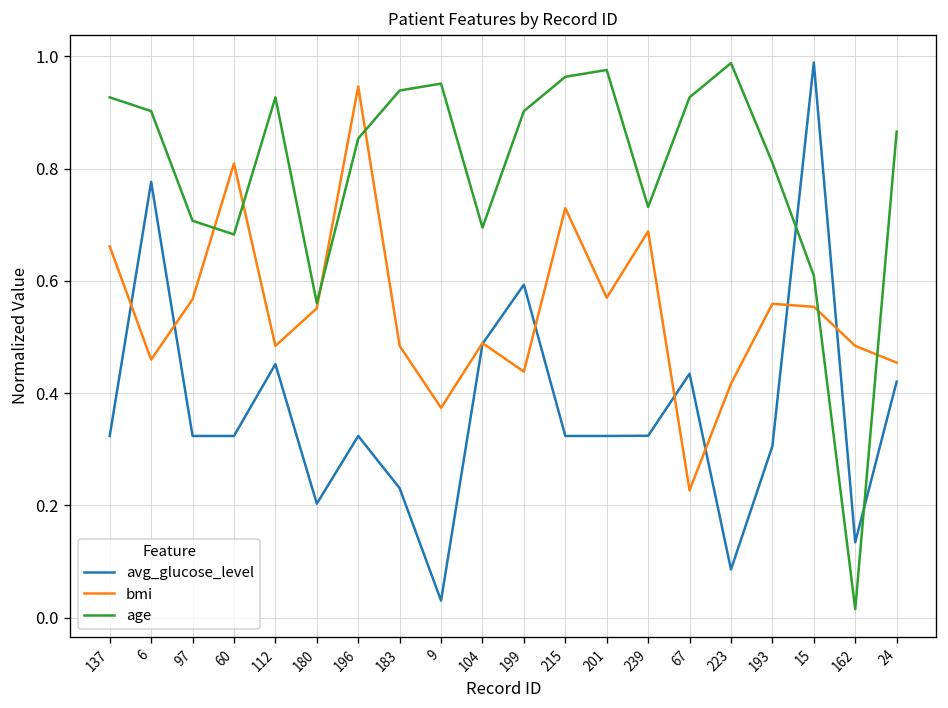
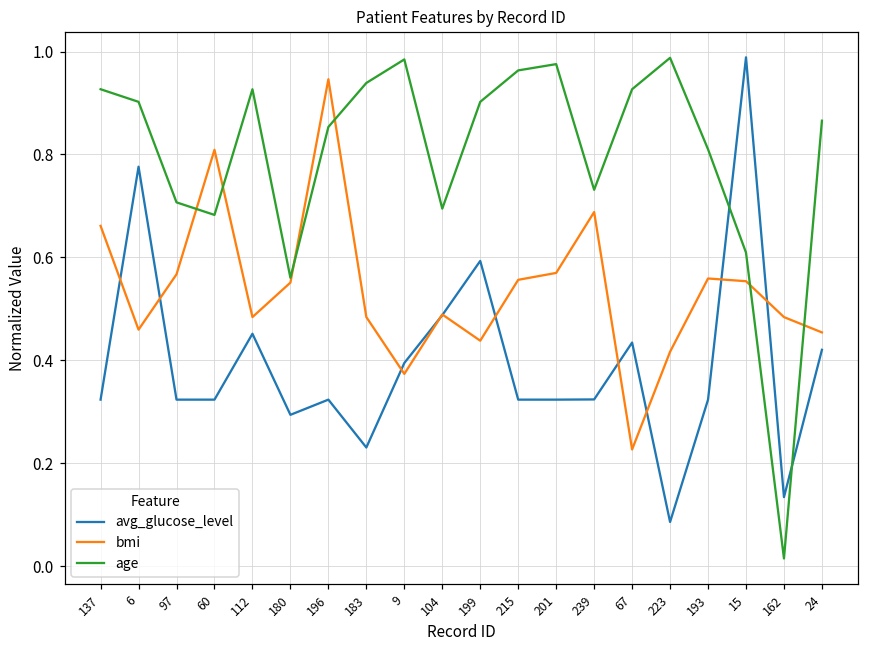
avg_glucose_level, 180: 0.20 -> 0.29
avg_glucose_level, 9: 0.03 -> 0.39
age, 9: 0.95 -> 0.98
bmi, 215: 0.73 -> 0.56
avg_glucose_level, 193: 0.31 -> 0.32
